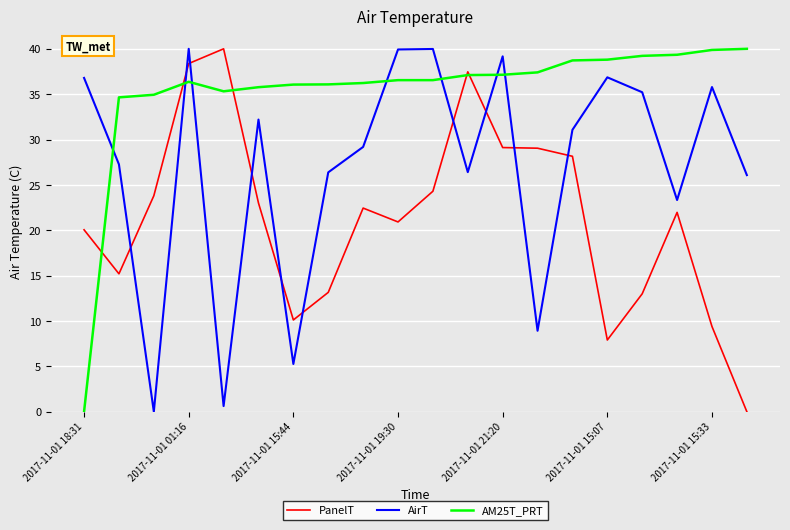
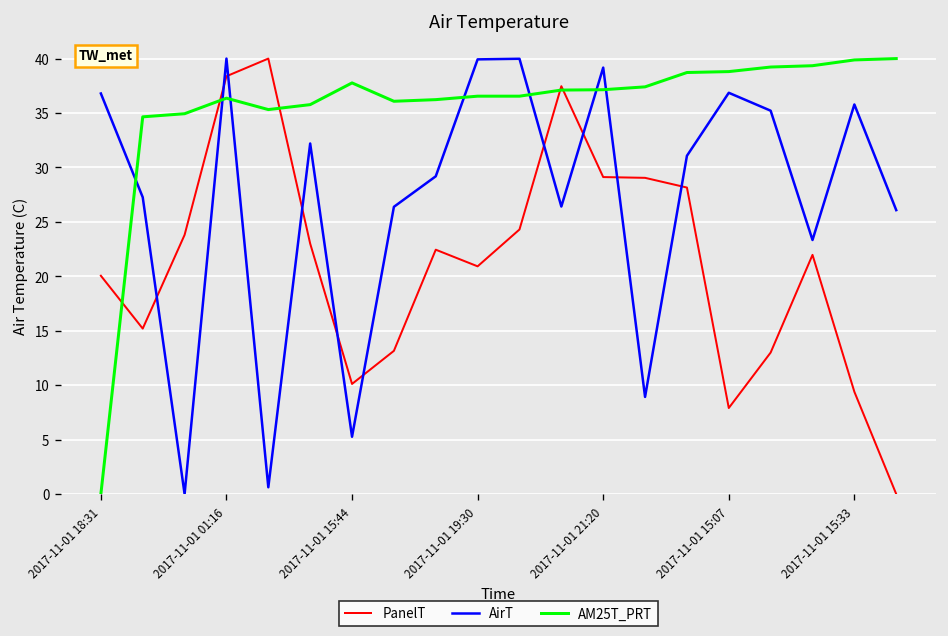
AM25T_PRT, 2017-11-01 15:44: 36 -> 38
